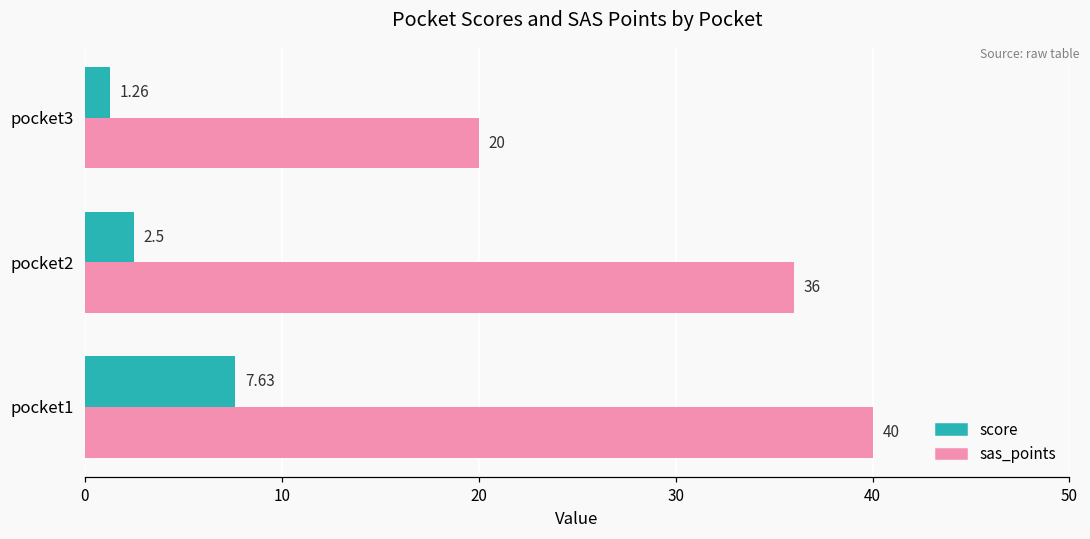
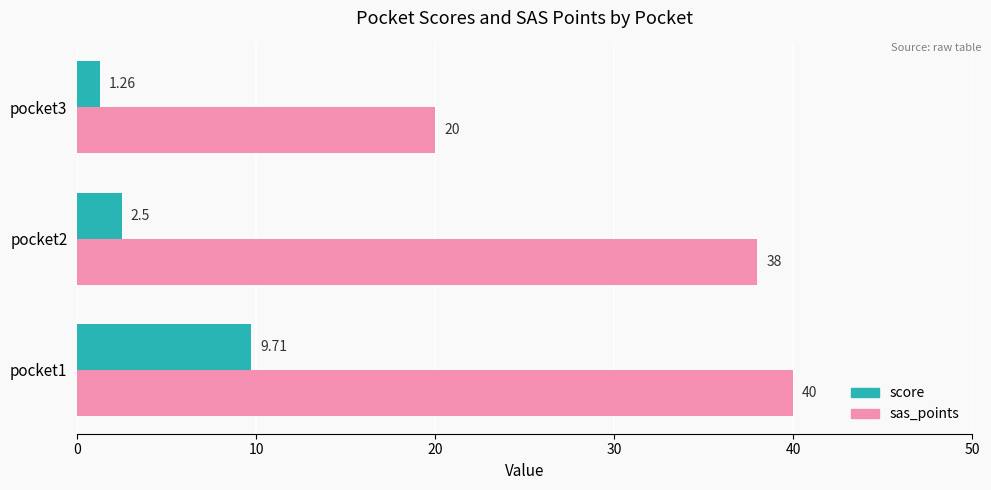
sas_points, pocket2: 36 -> 38
score, pocket1: 7.63 -> 9.71
